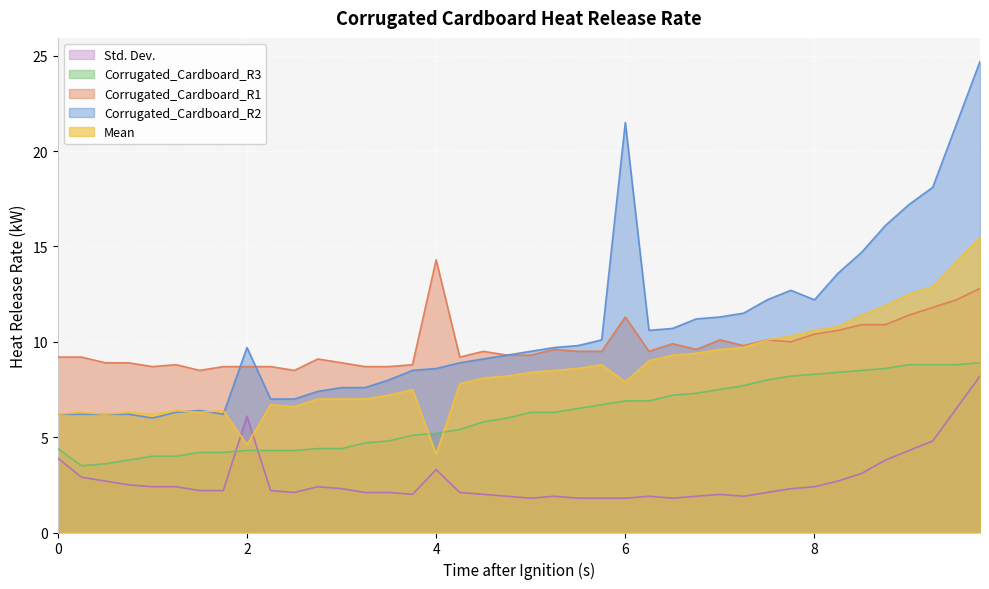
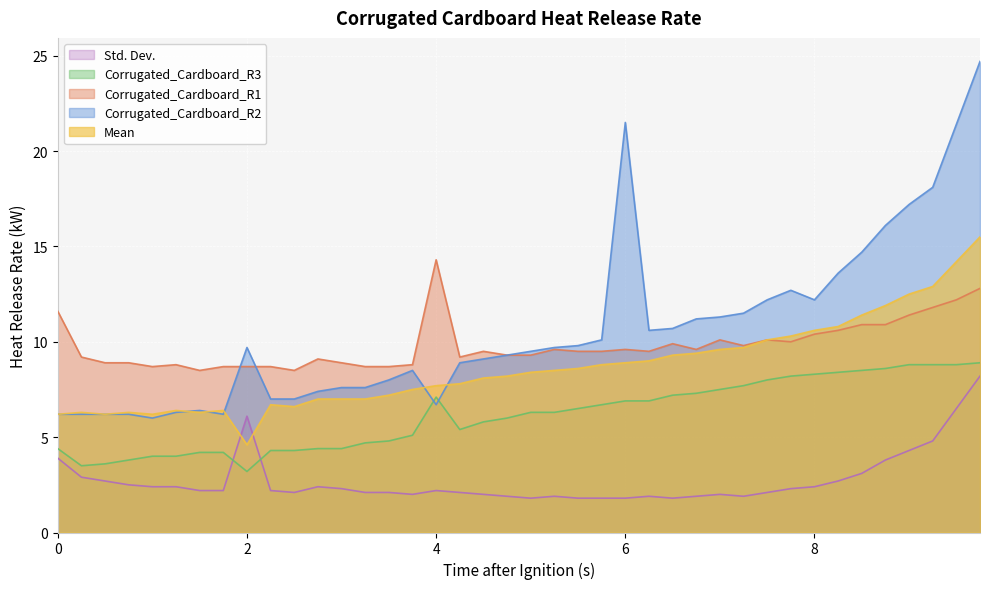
Corrugated_Cardboard_R1, 0: 9.2 -> 11.6
Corrugated_Cardboard_R3, 2: 4.3 -> 3.2
Std. Dev., 4: 3.3 -> 2.2
Corrugated_Cardboard_R3, 4: 5.2 -> 7.1
Corrugated_Cardboard_R2, 4: 8.6 -> 6.7
Mean, 4: 4.1 -> 7.7
Corrugated_Cardboard_R1, 6: 11.3 -> 9.6
Mean, 6: 7.9 -> 8.9
